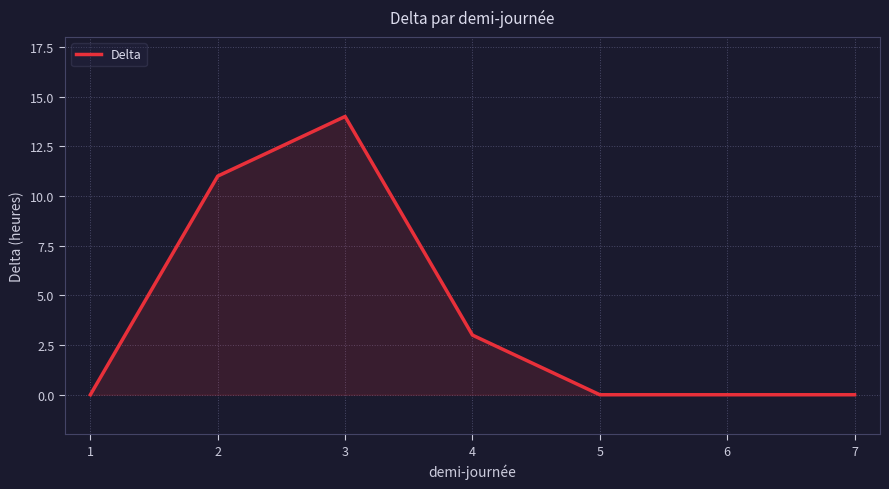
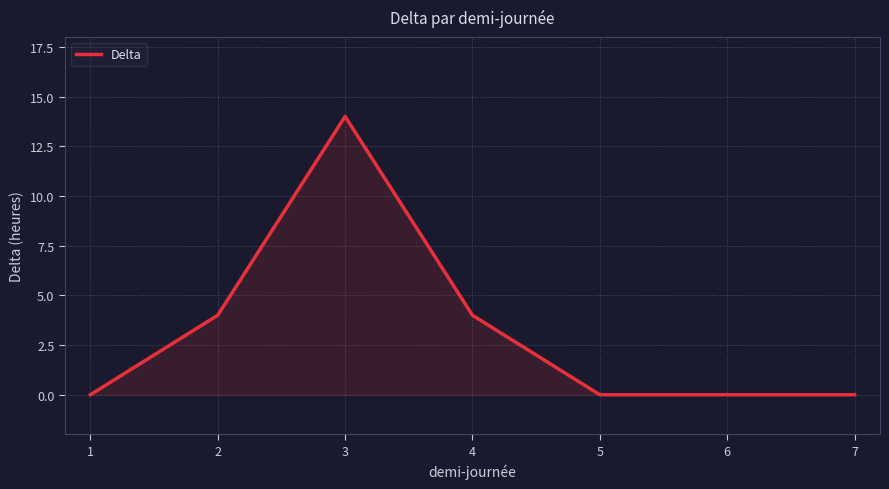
2: 11 -> 4
4: 3 -> 4
